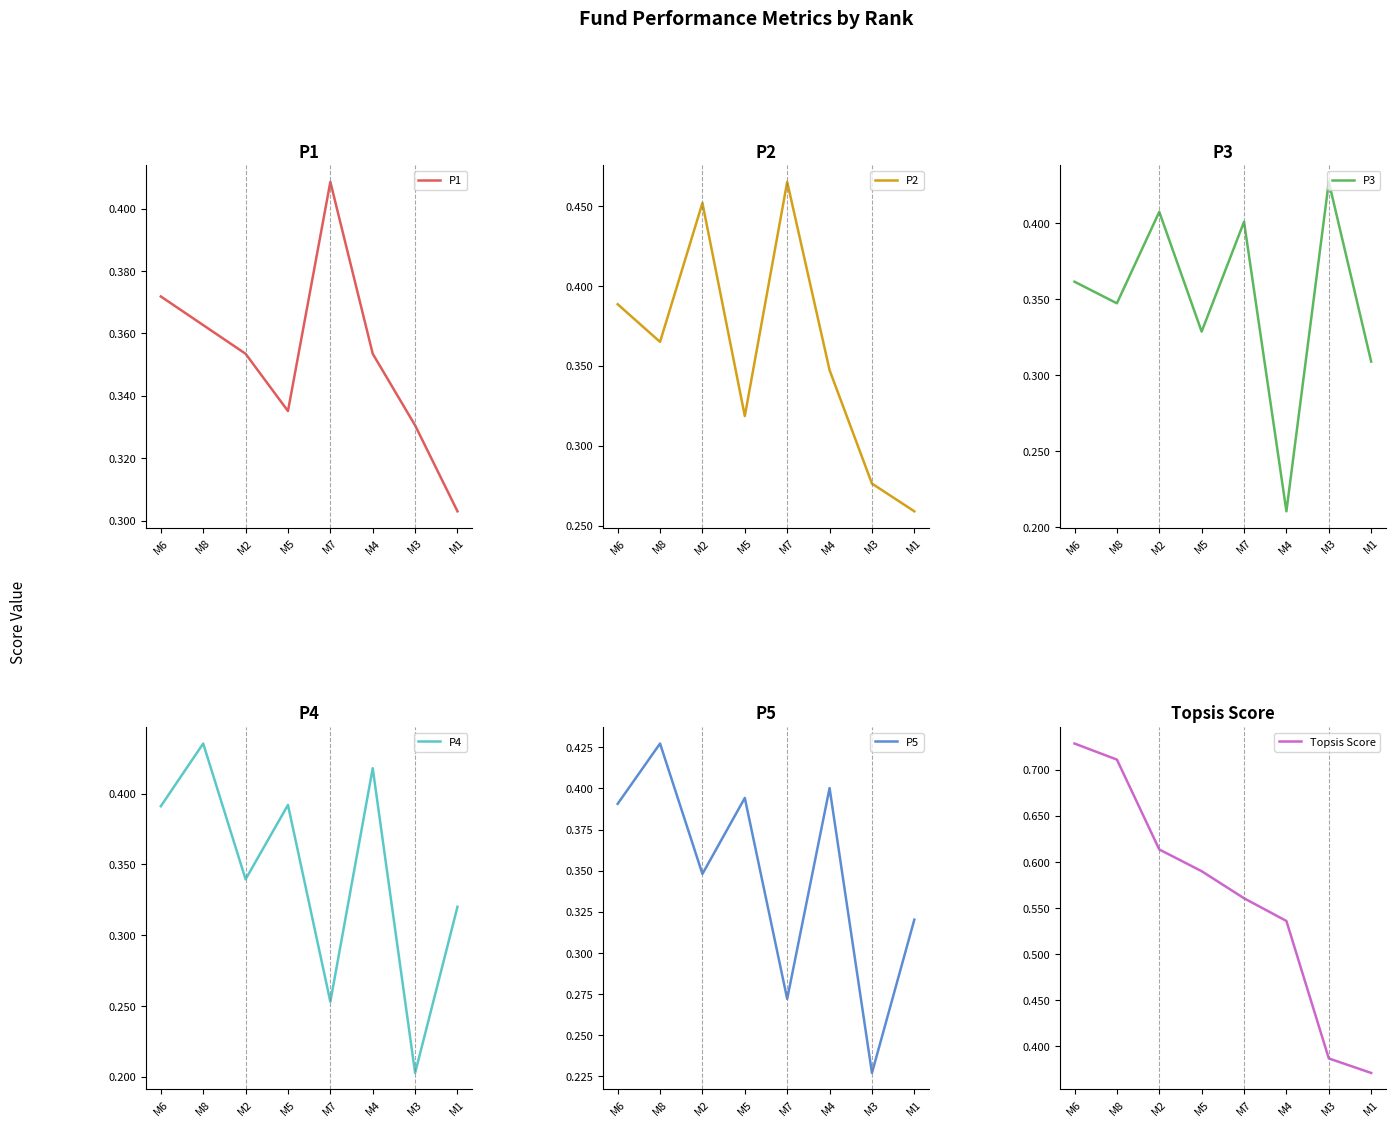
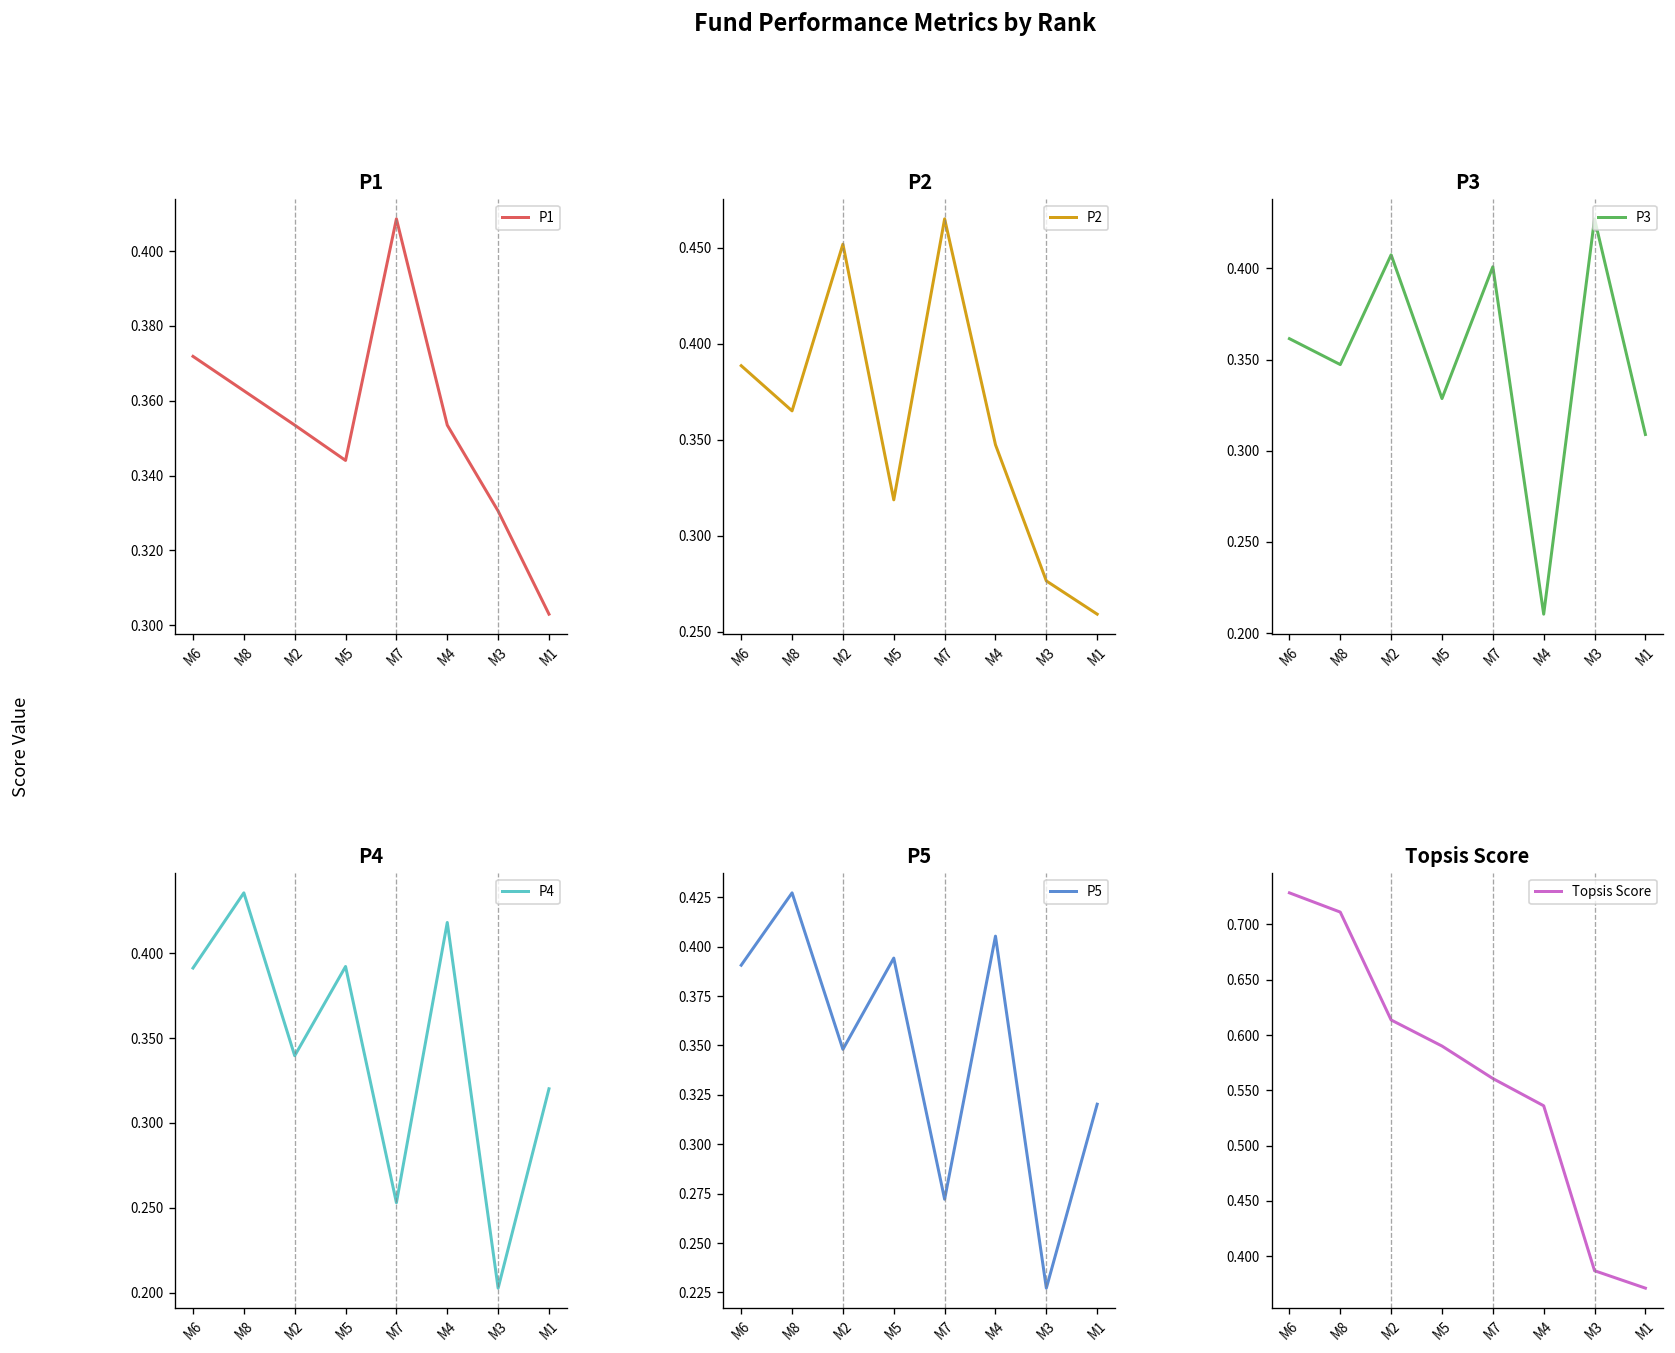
P1, M5: 0.335 -> 0.344
P5, M4: 0.400 -> 0.405
